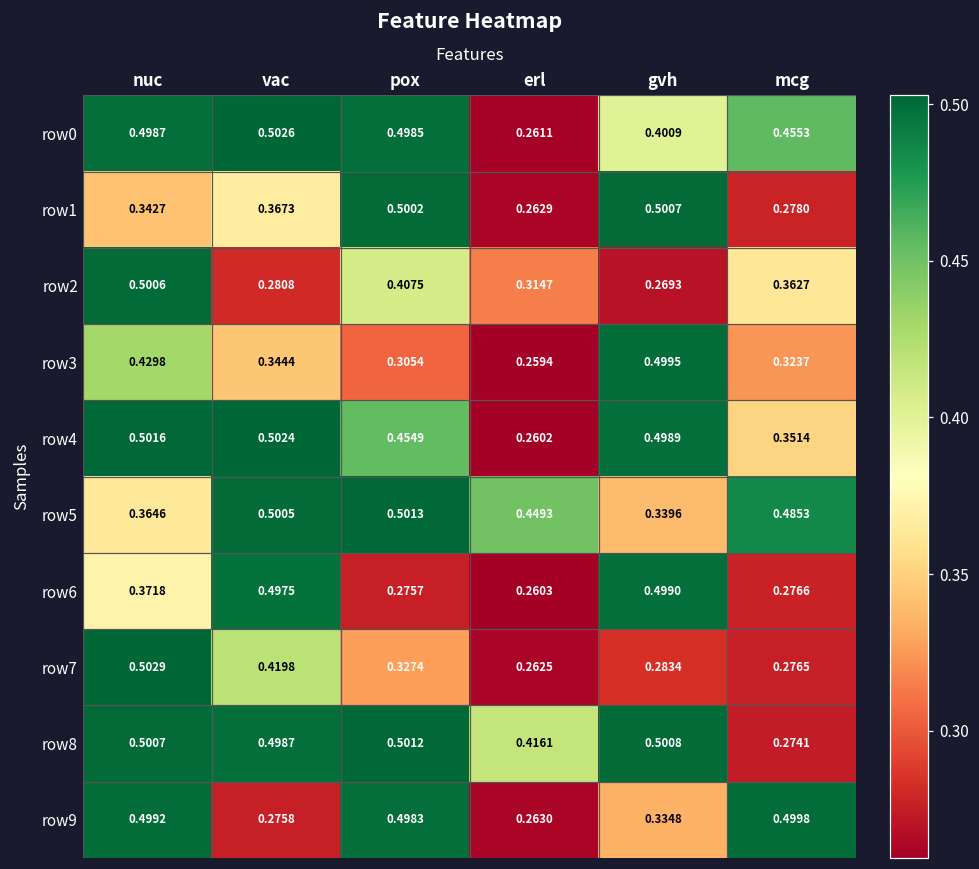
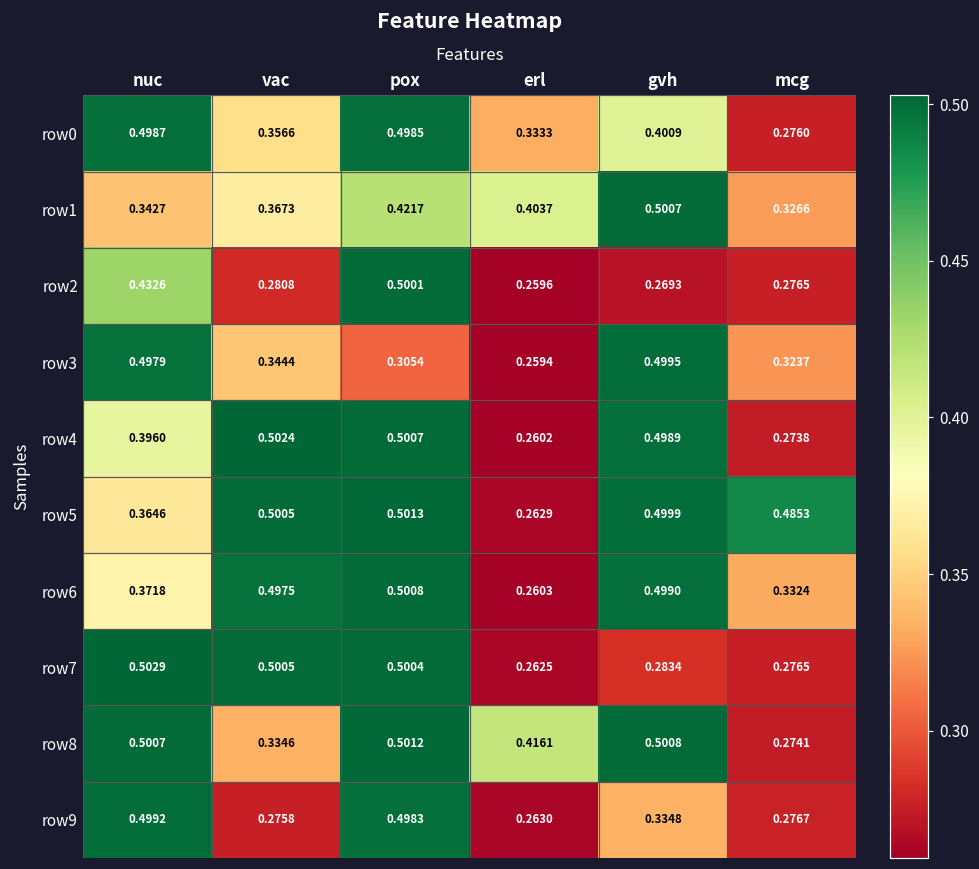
row0, vac: 0.5026 -> 0.3566
row0, erl: 0.2611 -> 0.3333
row0, mcg: 0.4553 -> 0.2760
row1, pox: 0.5002 -> 0.4217
row1, erl: 0.2629 -> 0.4037
row1, mcg: 0.2780 -> 0.3266
row2, nuc: 0.5006 -> 0.4326
row2, pox: 0.4075 -> 0.5001
row2, erl: 0.3147 -> 0.2596
row2, mcg: 0.3627 -> 0.2765
row3, nuc: 0.4298 -> 0.4979
row4, nuc: 0.5016 -> 0.3960
row4, pox: 0.4549 -> 0.5007
row4, mcg: 0.3514 -> 0.2738
row5, erl: 0.4493 -> 0.2629
row5, gvh: 0.3396 -> 0.4999
row6, pox: 0.2757 -> 0.5008
row6, mcg: 0.2766 -> 0.3324
row7, vac: 0.4198 -> 0.5005
row7, pox: 0.3274 -> 0.5004
row8, vac: 0.4987 -> 0.3346
row9, mcg: 0.4998 -> 0.2767
